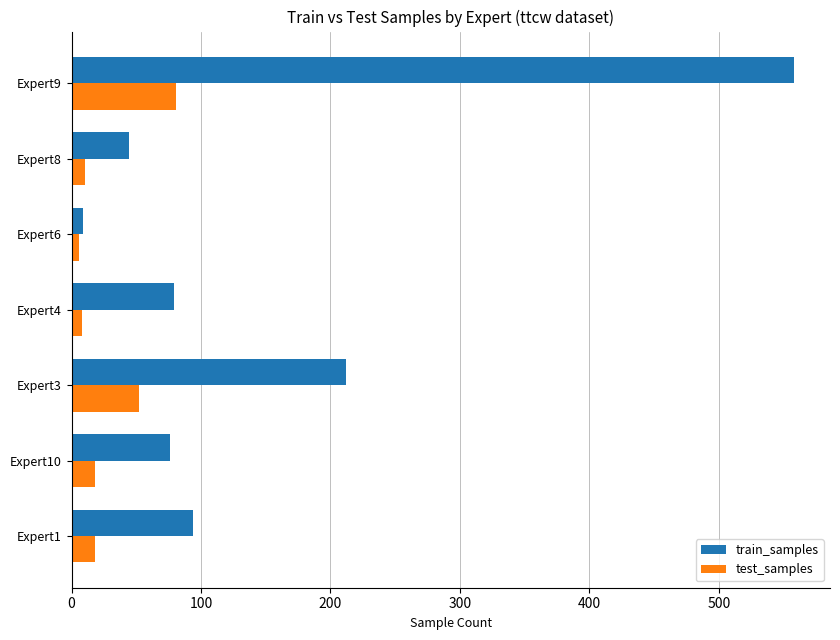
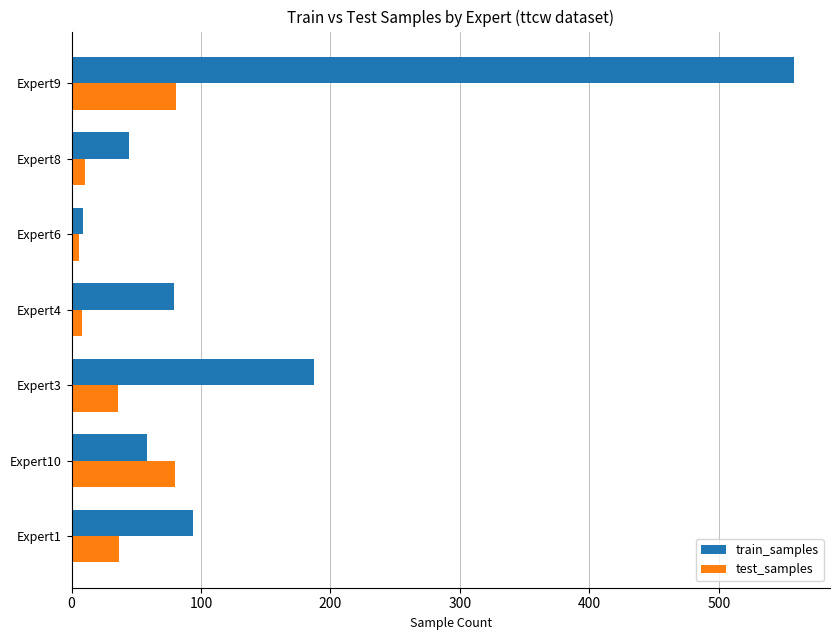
train_samples, Expert3: 212 -> 187
test_samples, Expert3: 52 -> 36
train_samples, Expert10: 76 -> 58
test_samples, Expert10: 18 -> 80
test_samples, Expert1: 18 -> 37
